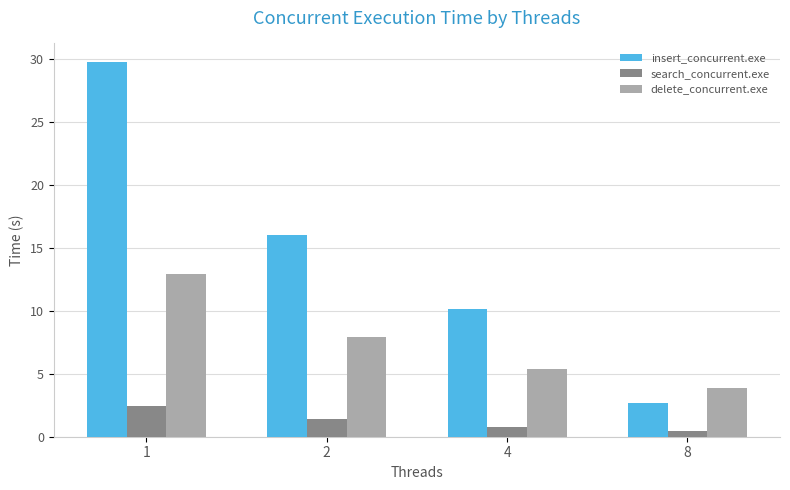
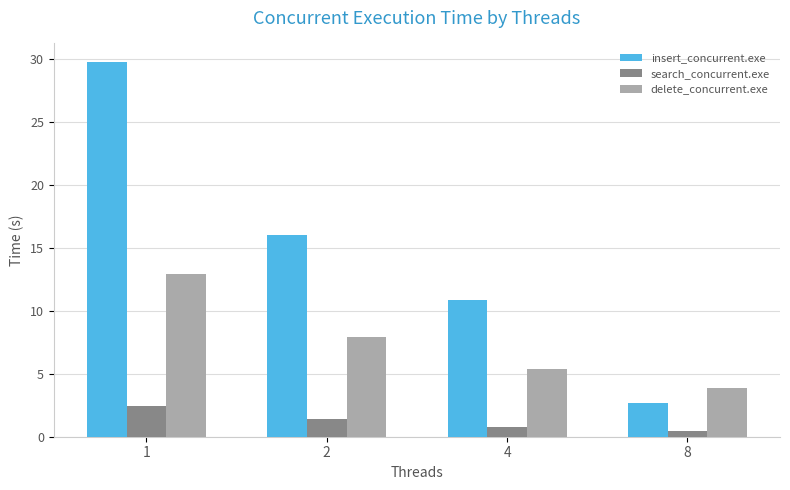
insert_concurrent.exe, 4: 10.2 -> 10.9
